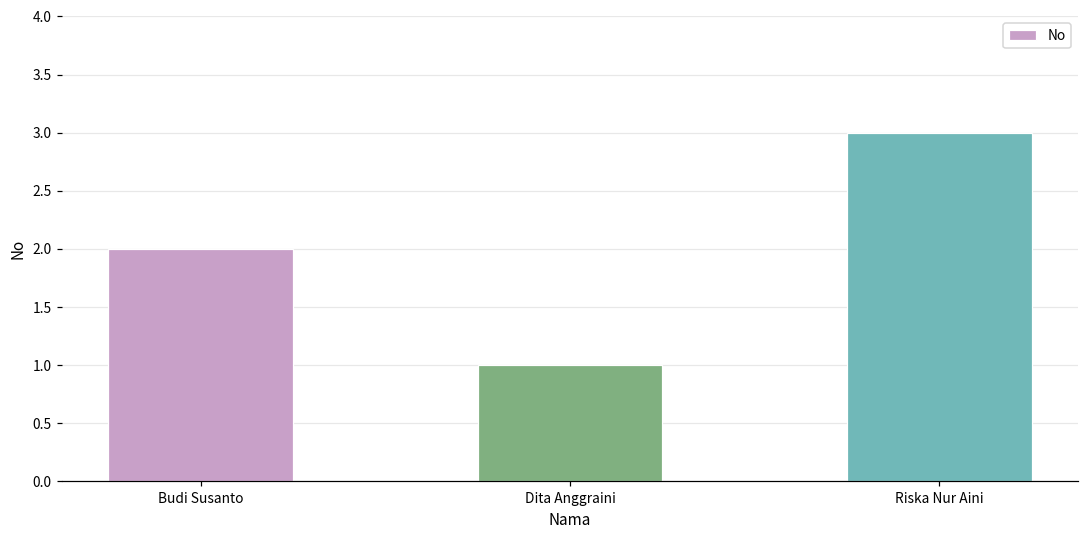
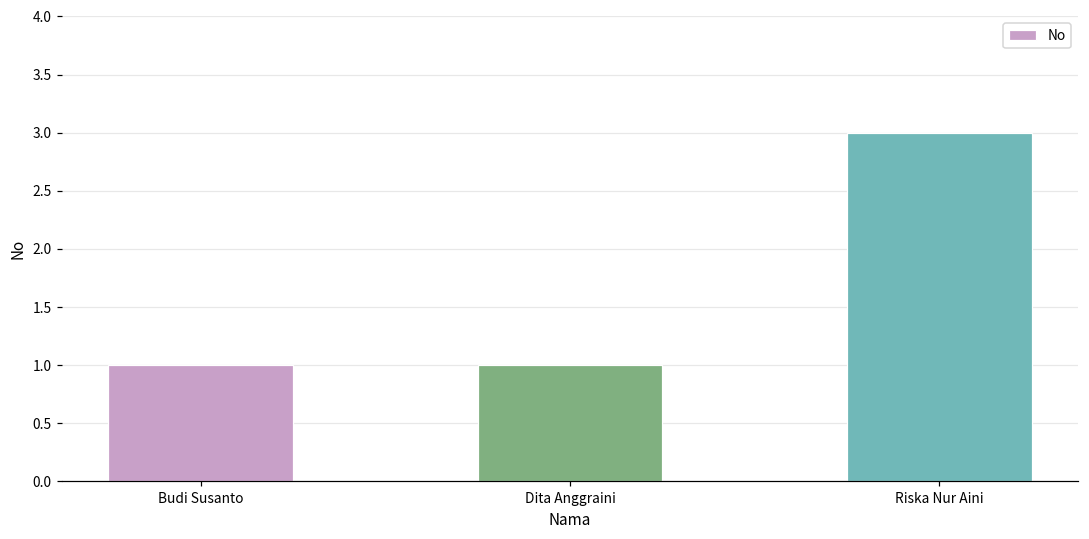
Budi Susanto: 2 -> 1
